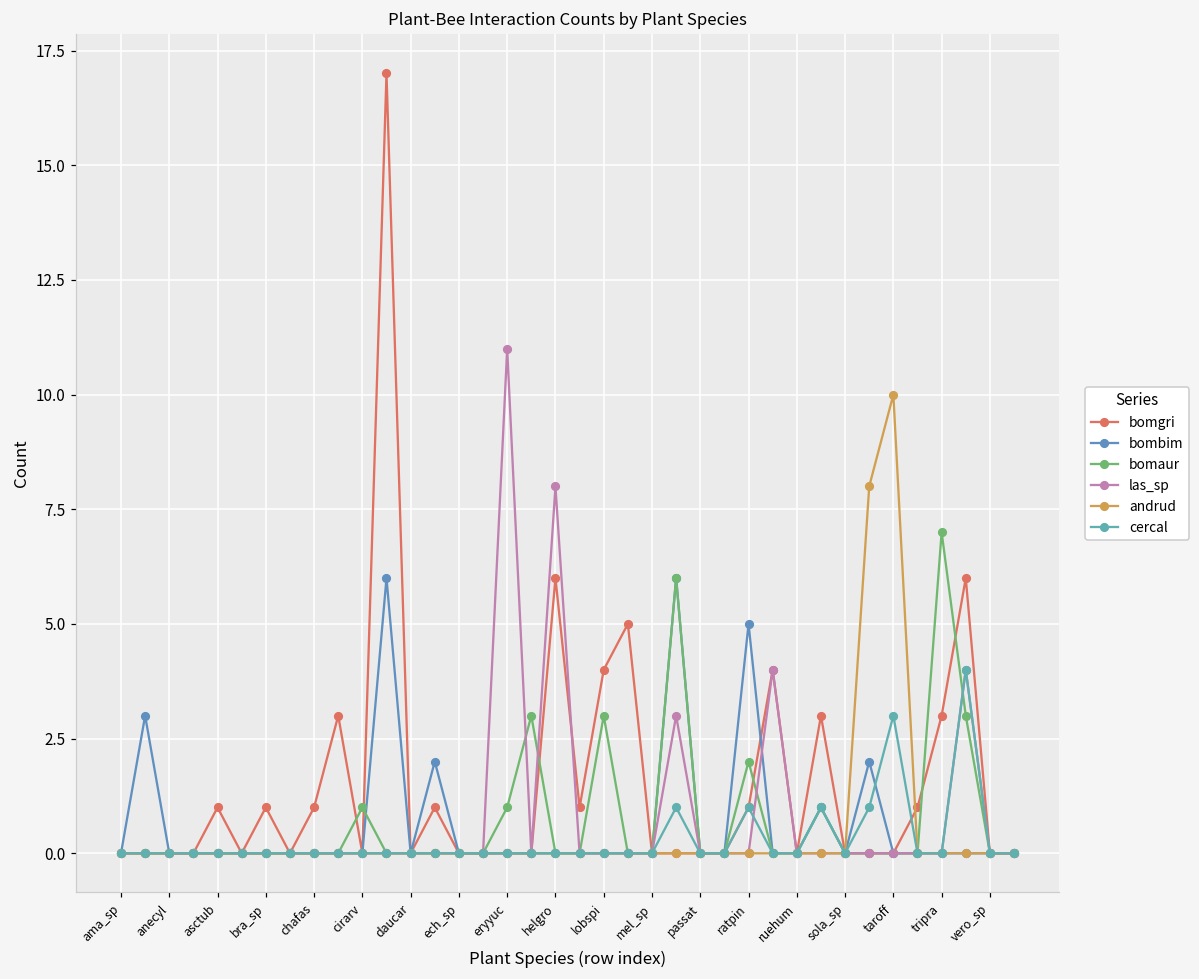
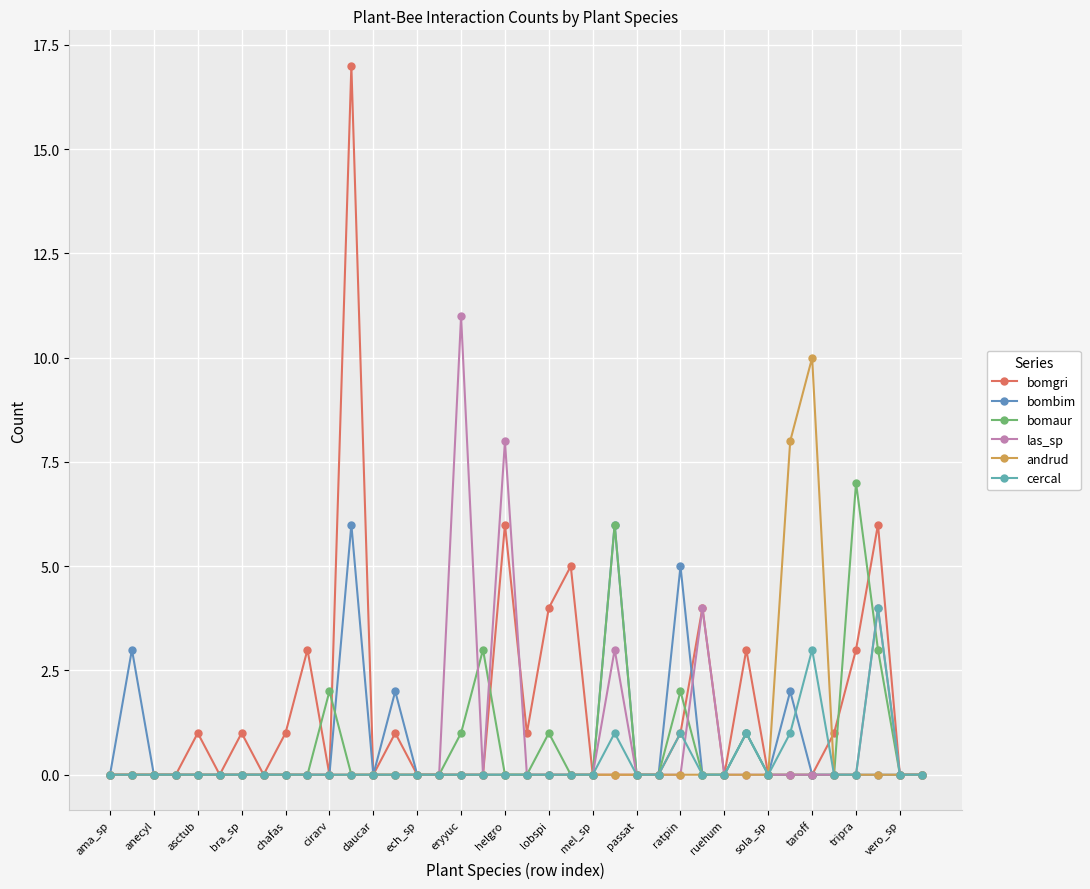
bomaur, cirarv: 1 -> 2
bomaur, lobspi: 3 -> 1
